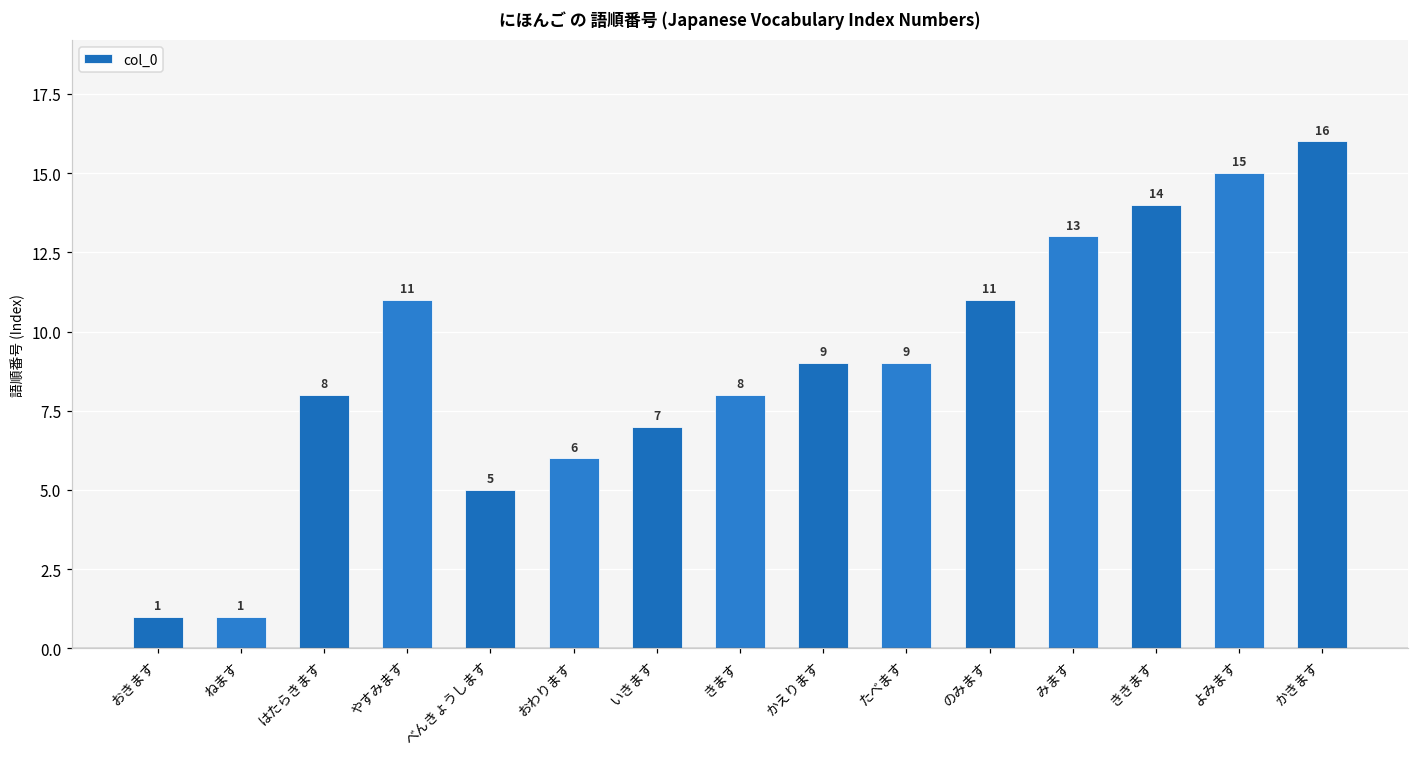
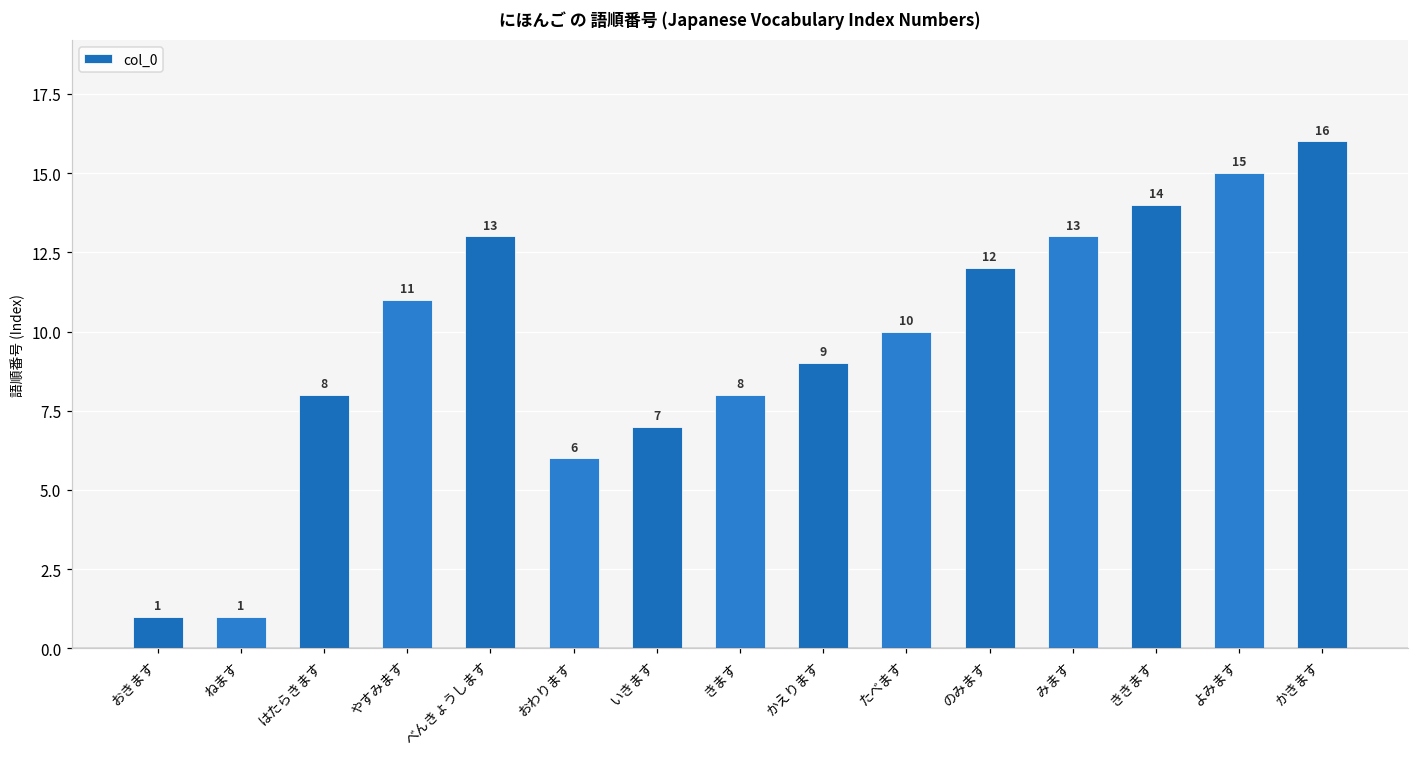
べんきょうします: 5 -> 13
たべます: 9 -> 10
のみます: 11 -> 12
